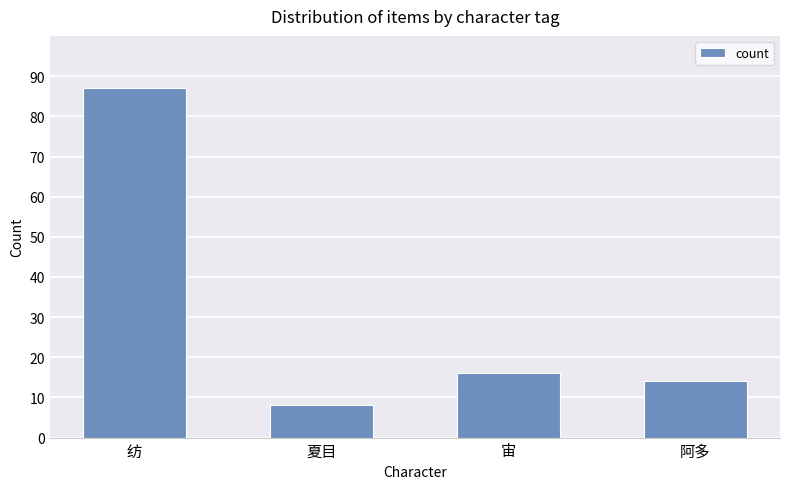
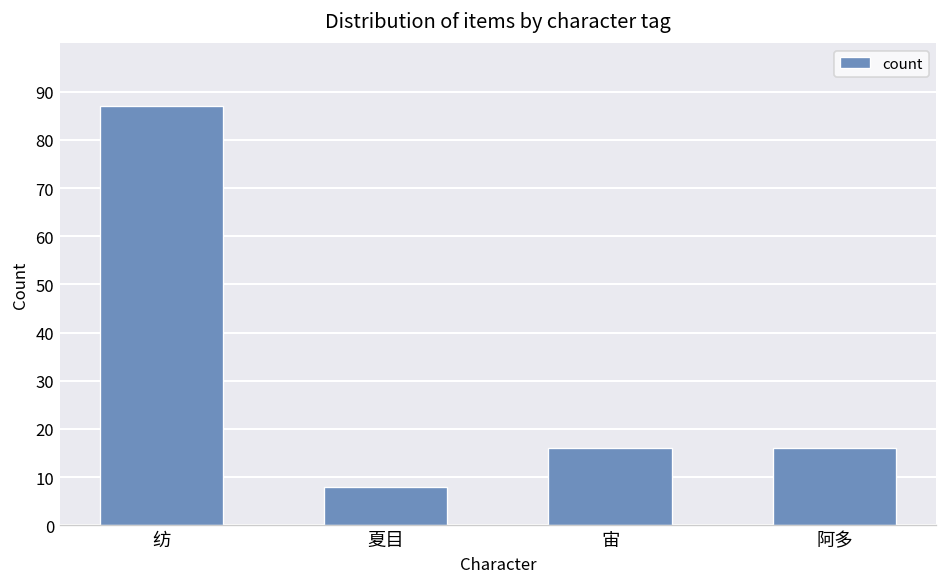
阿多: 14 -> 16
